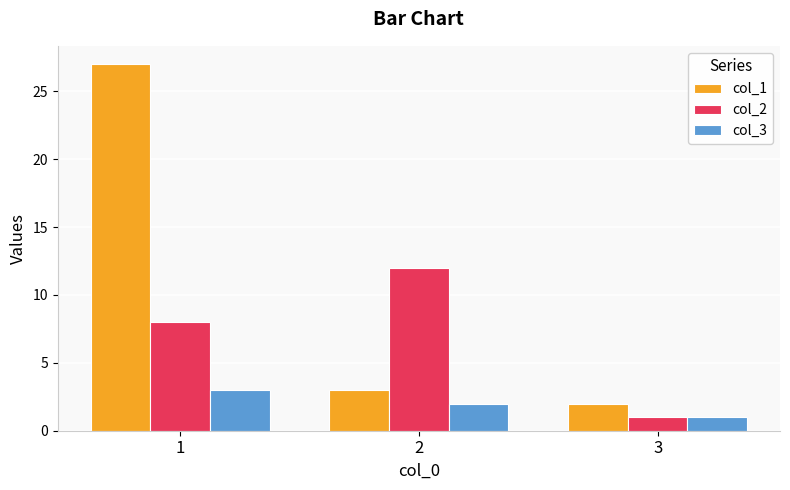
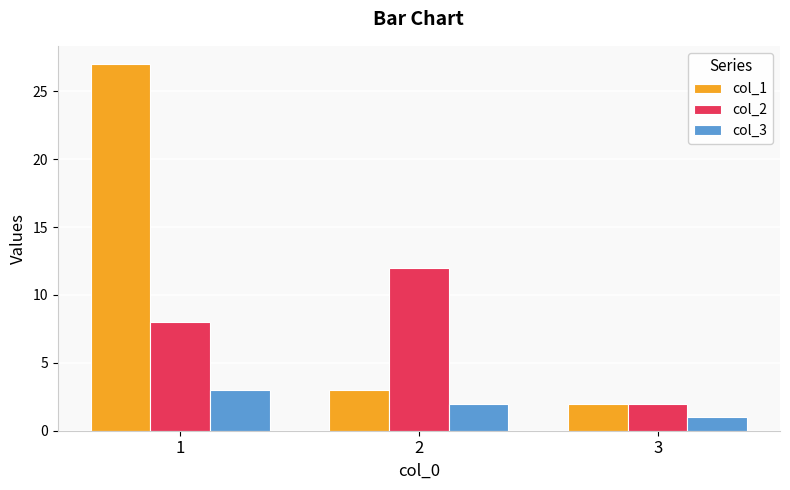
col_2, 3: 1 -> 2
